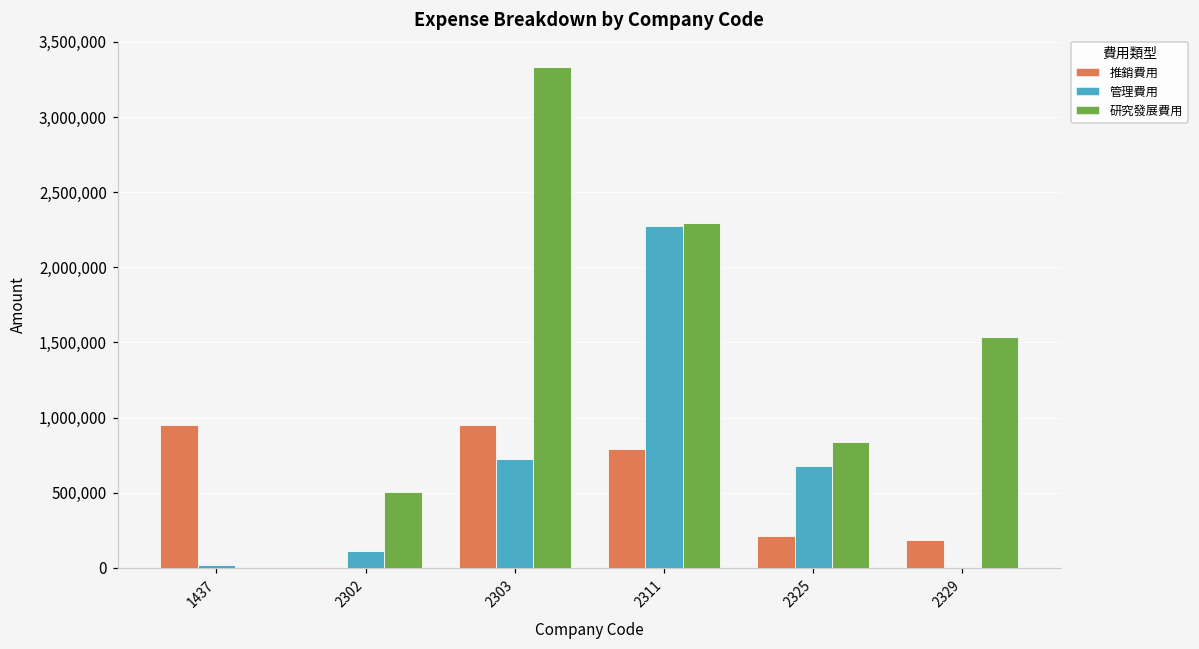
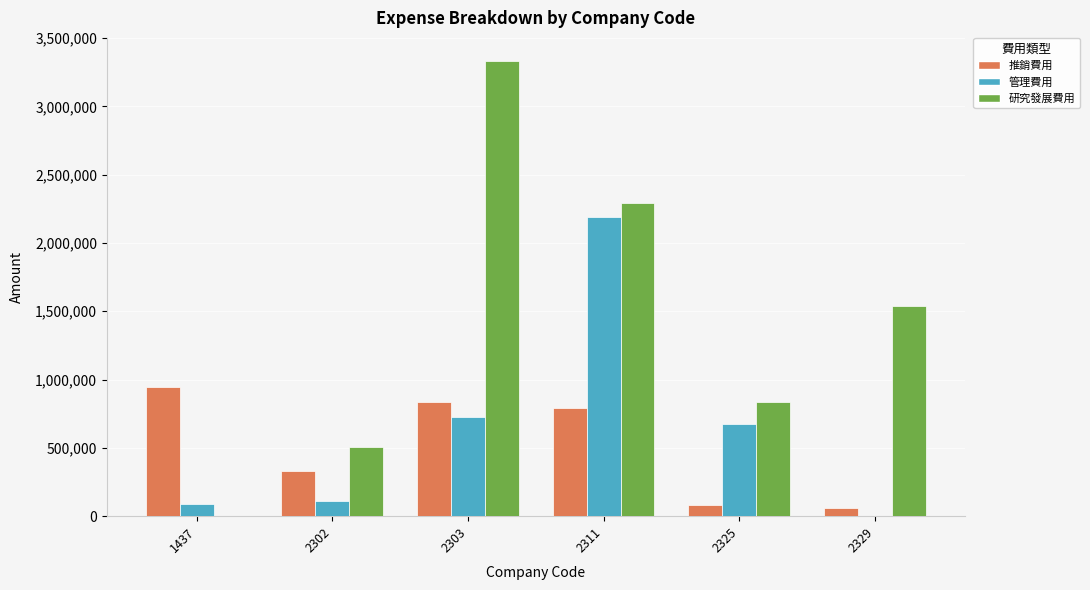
管理費用, 1437: 20,000 -> 90,000
推銷費用, 2302: 0 -> 330,000
推銷費用, 2303: 950,000 -> 830,000
管理費用, 2311: 2,270,000 -> 2,190,000
推銷費用, 2325: 210,000 -> 80,000
推銷費用, 2329: 190,000 -> 60,000
